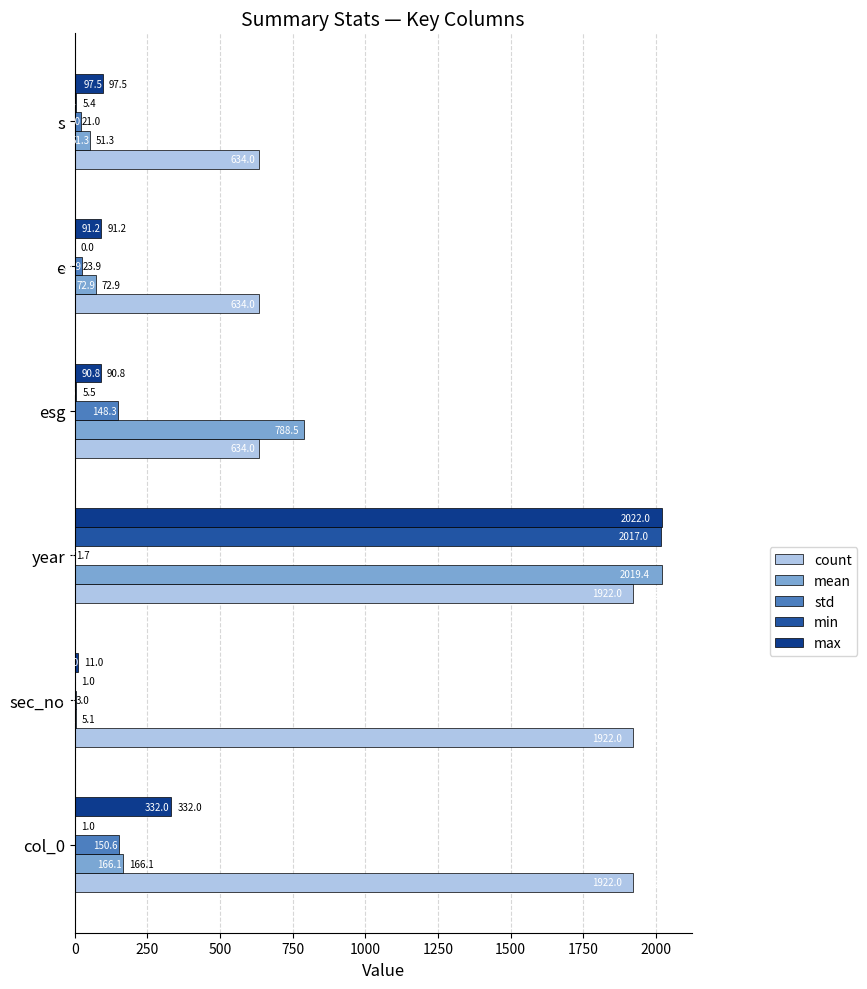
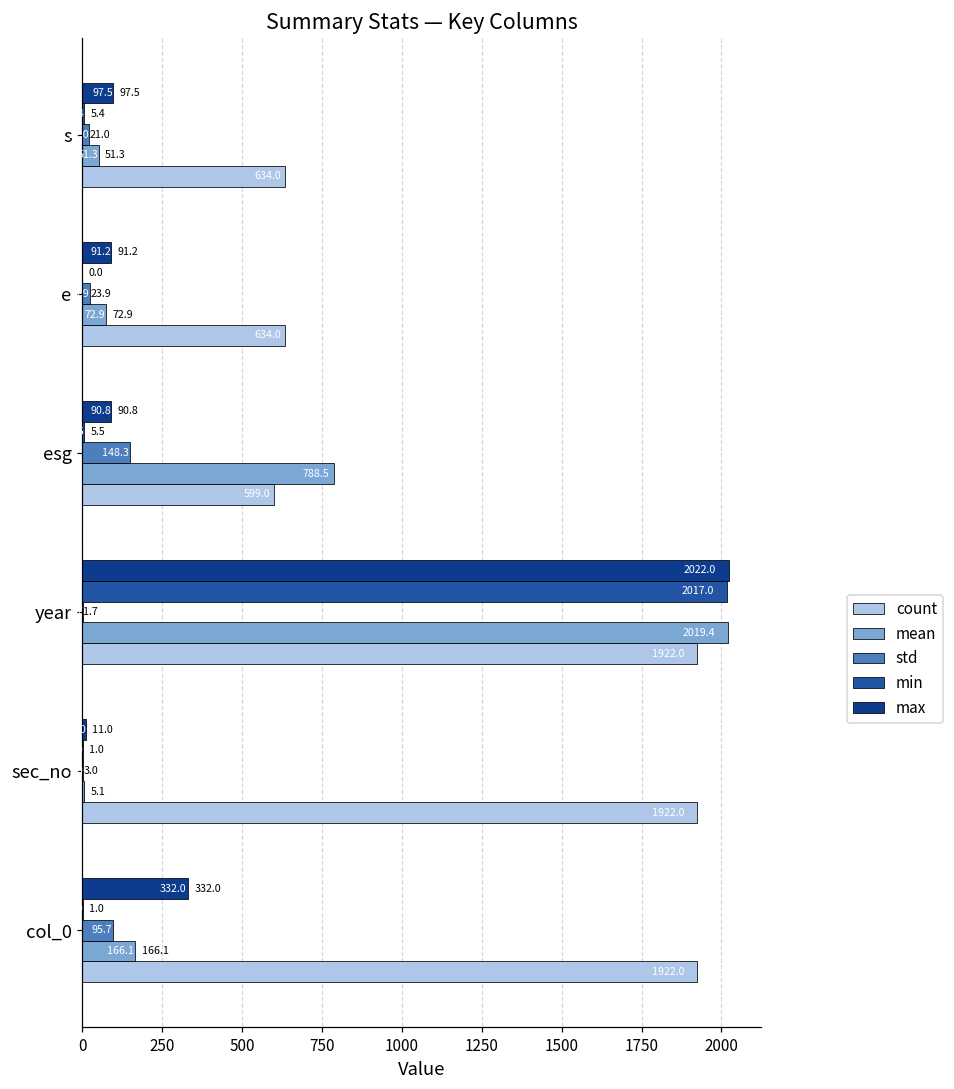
count, esg: 634.0 -> 599.0
std, col_0: 150.6 -> 95.7
